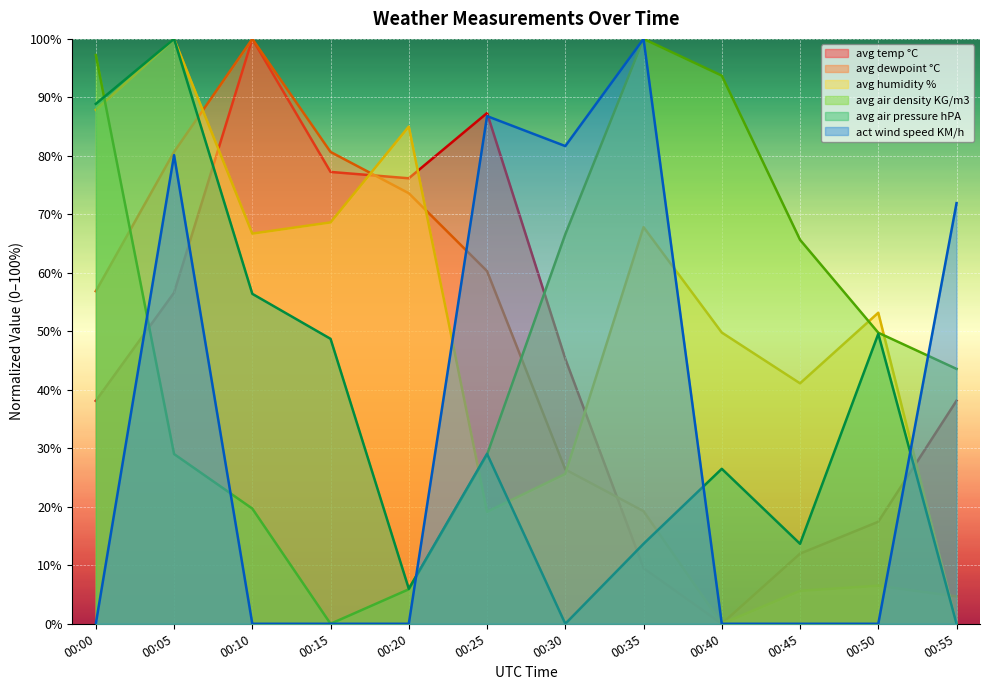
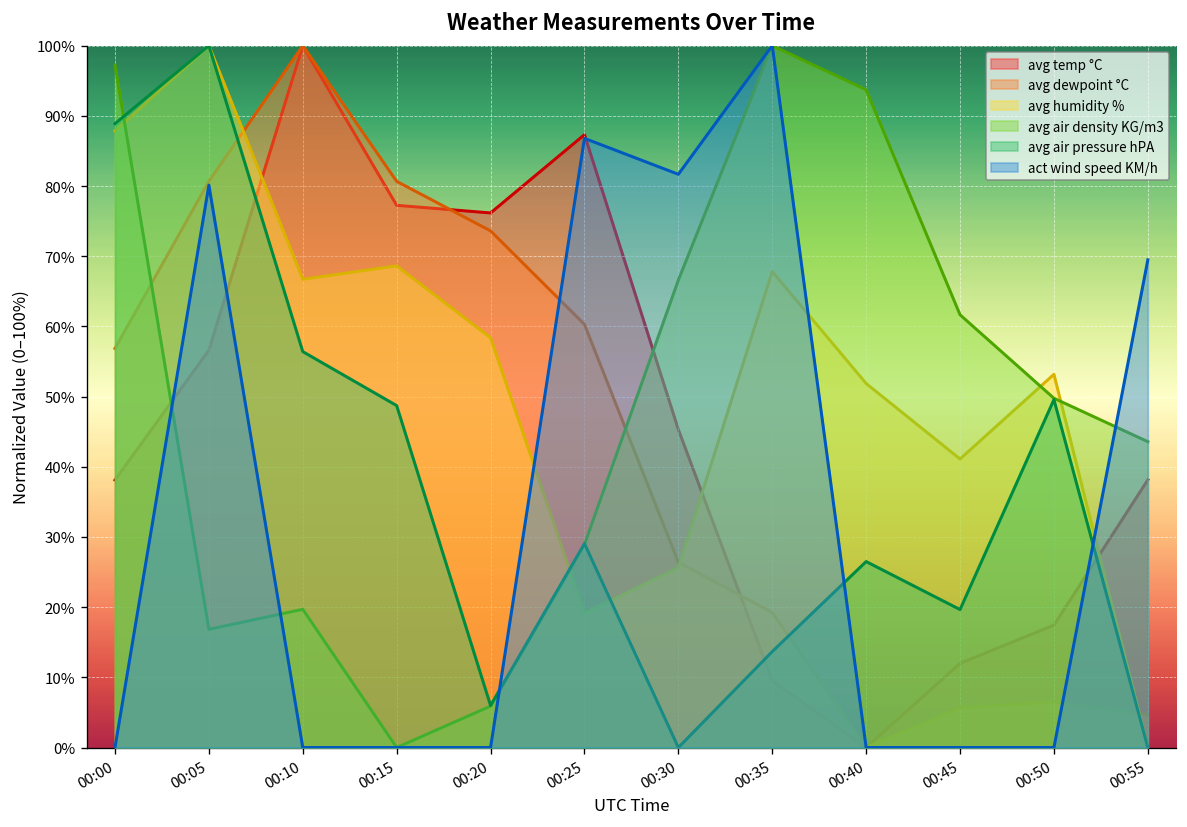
avg air density KG/m3, 00:05: 29% -> 17%
avg humidity %, 00:20: 85% -> 58%
avg humidity %, 00:40: 50% -> 52%
avg air density KG/m3, 00:45: 66% -> 62%
avg air pressure hPA, 00:45: 14% -> 20%
act wind speed KM/h, 00:55: 72% -> 69%
